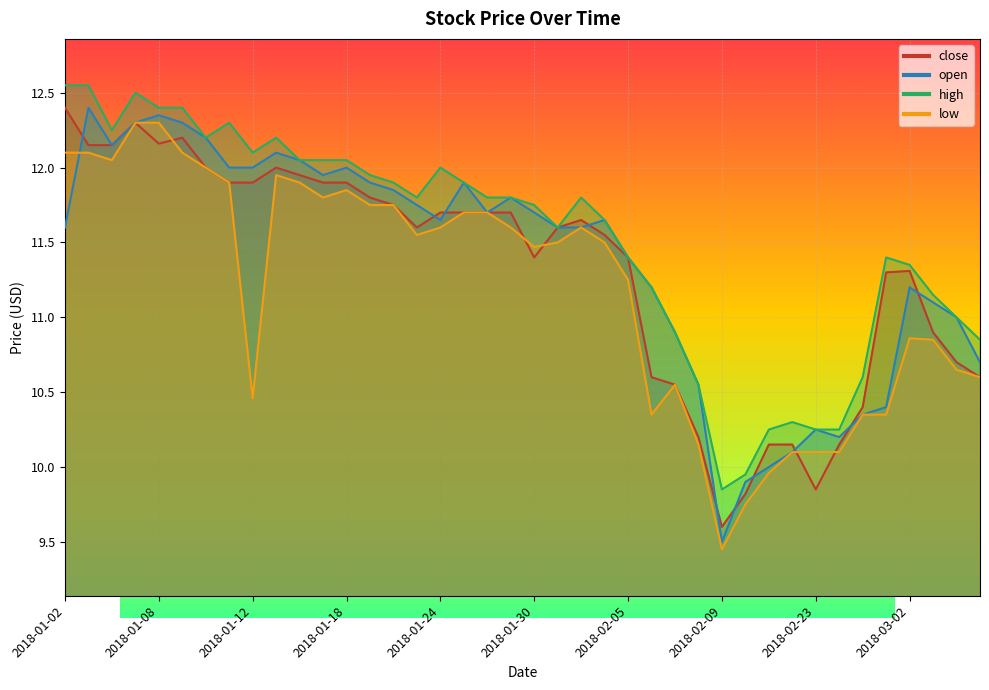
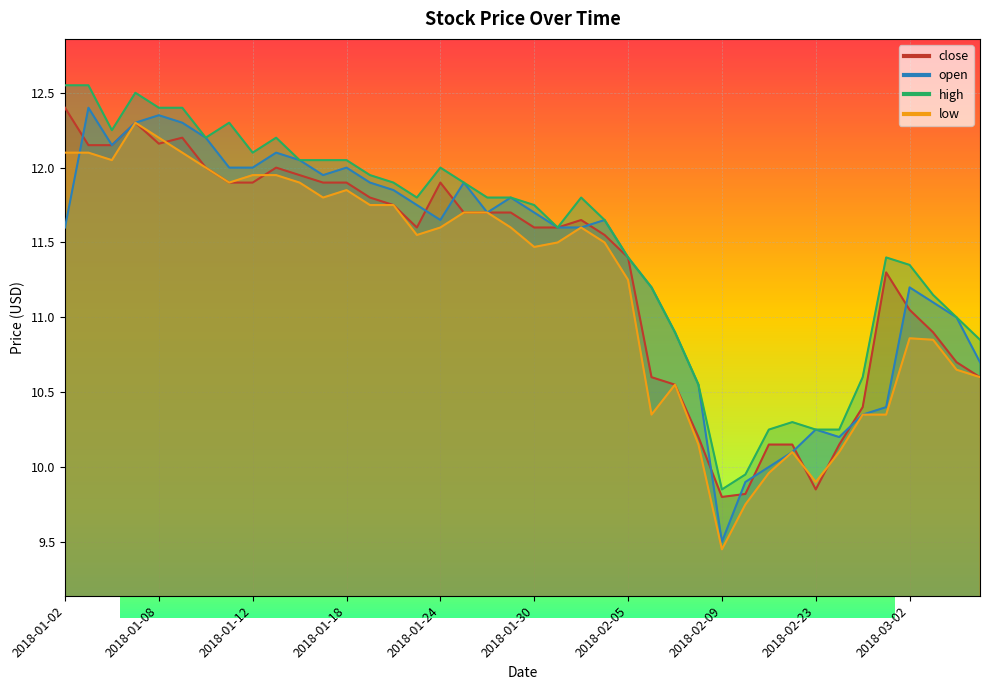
low, 2018-01-08: 12.3 -> 12.2
low, 2018-01-12: 10.46 -> 11.95
close, 2018-01-24: 11.7 -> 11.9
close, 2018-01-30: 11.4 -> 11.6
close, 2018-02-09: 9.6 -> 9.8
low, 2018-02-23: 10.1 -> 9.9
close, 2018-03-02: 11.31 -> 11.05
